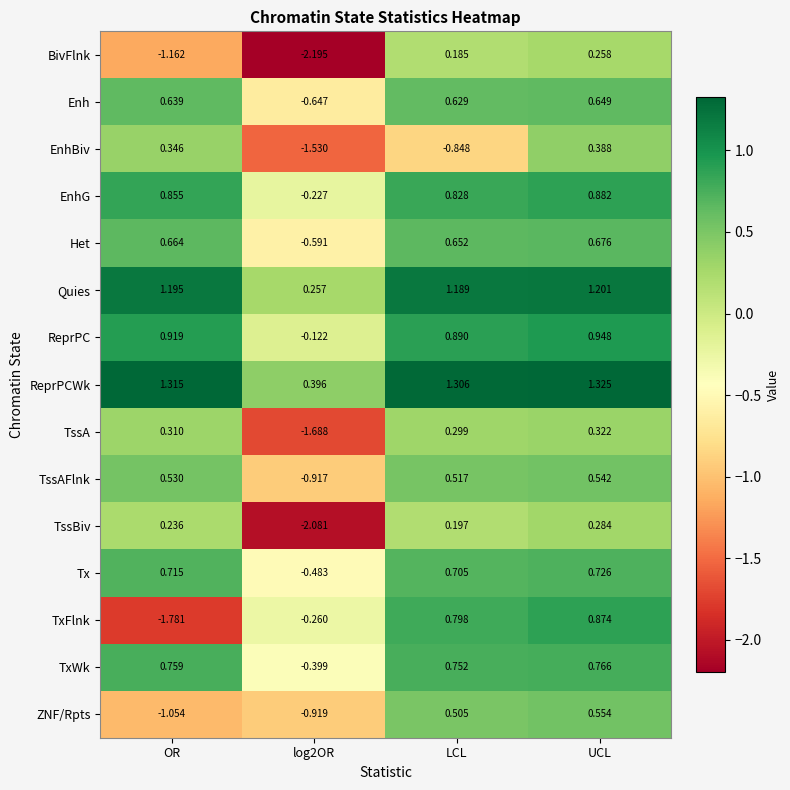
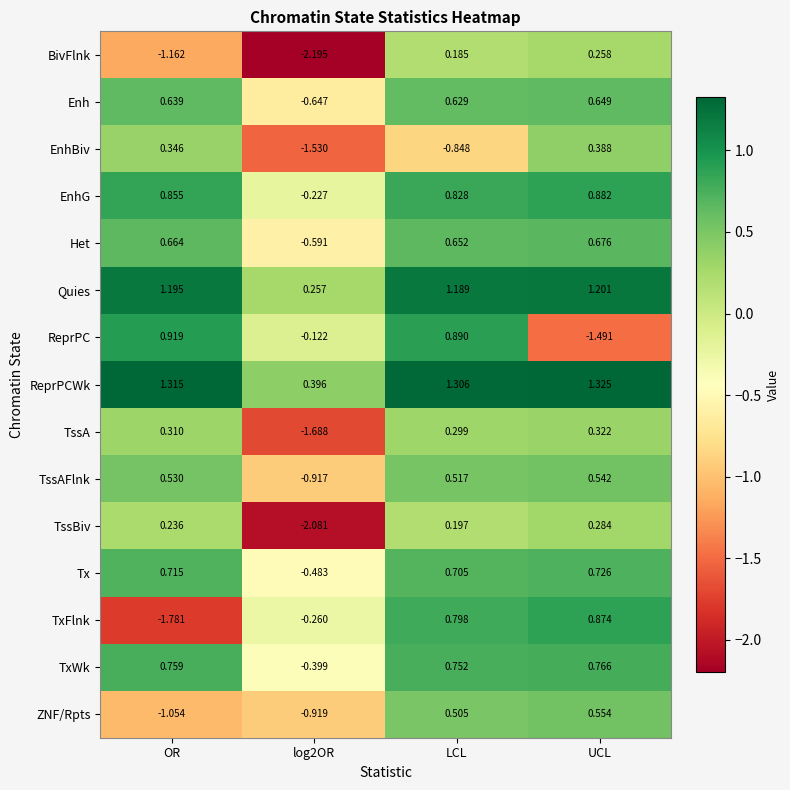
ReprPC, UCL: 0.948 -> -1.491
